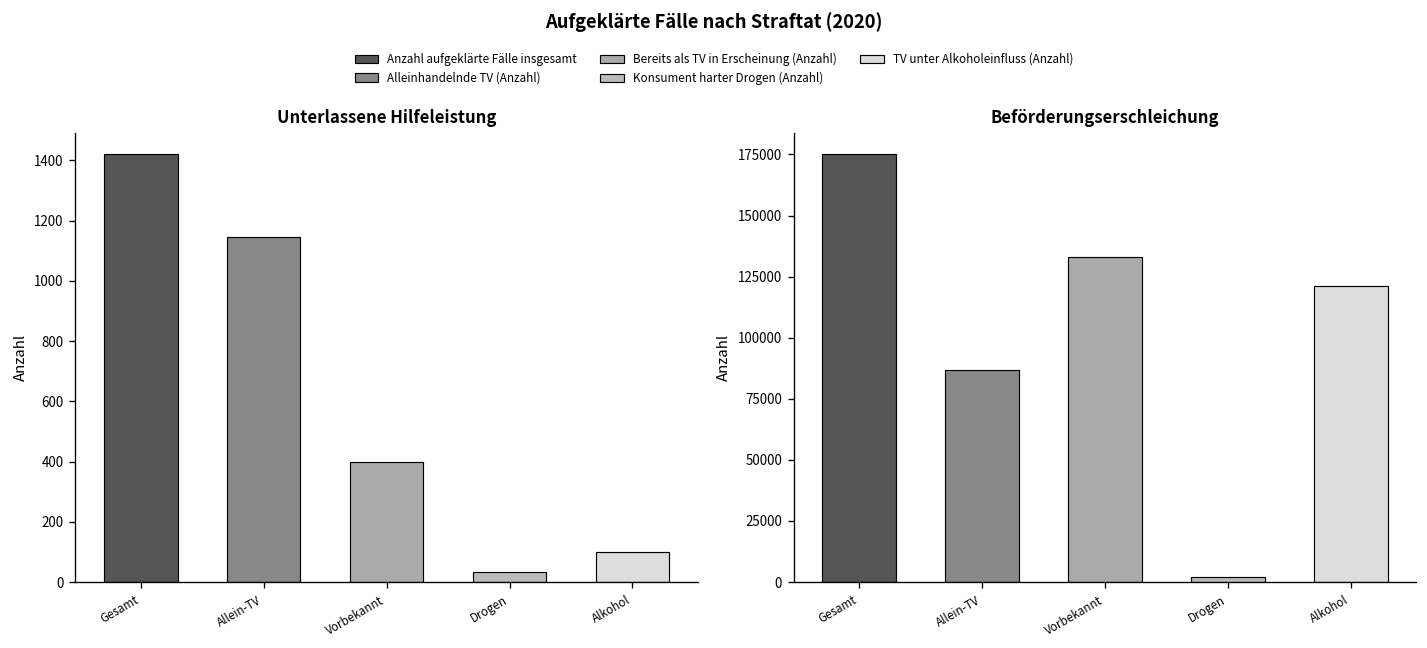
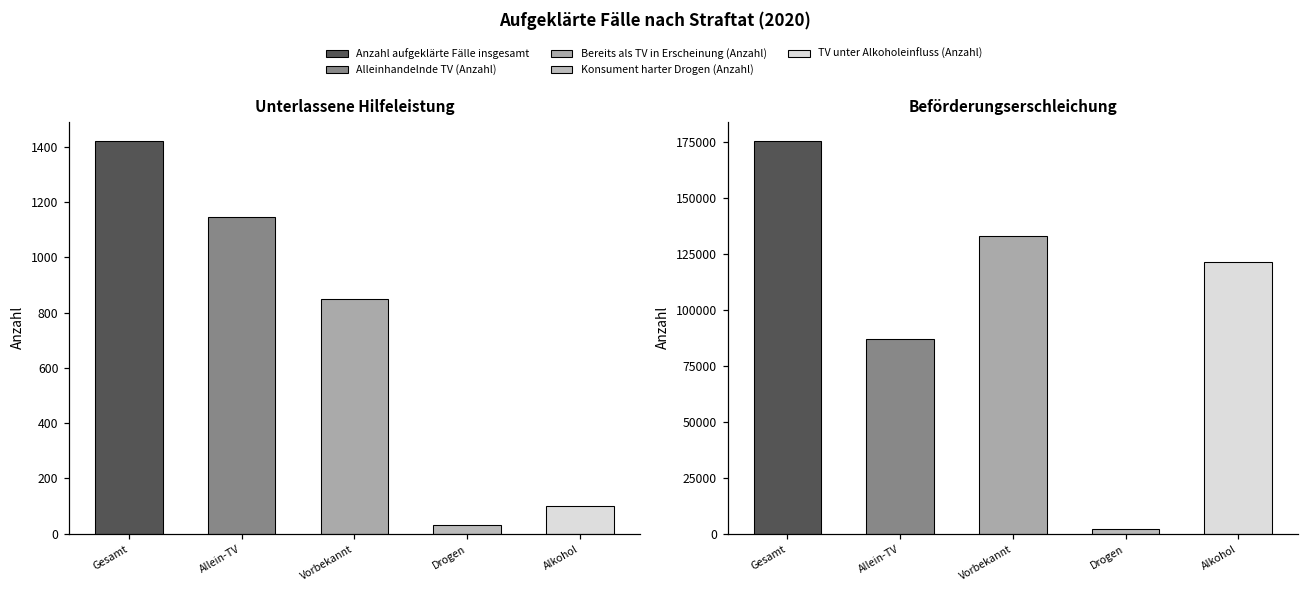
Unterlassene Hilfeleistung, Vorbekannt: 400 -> 850
